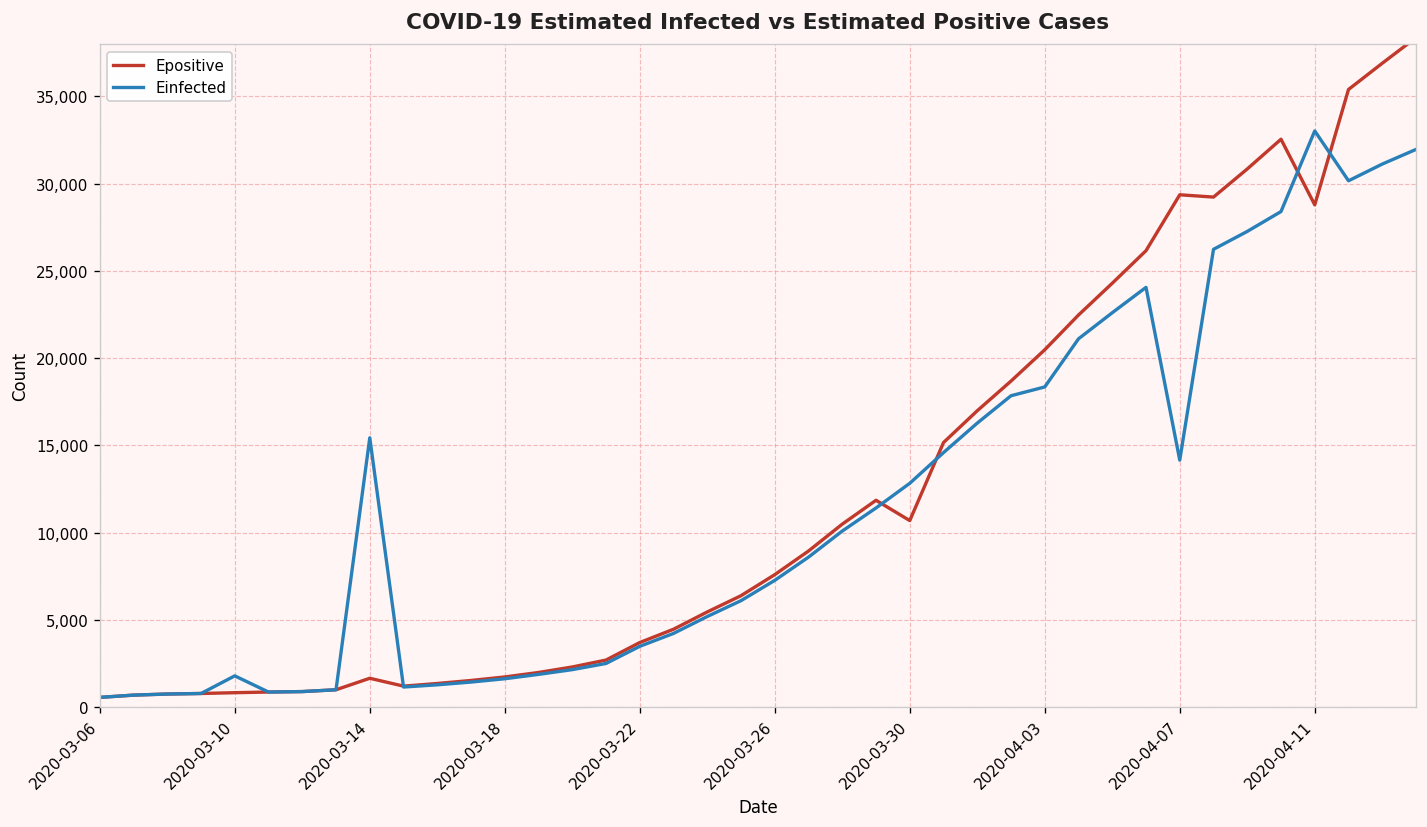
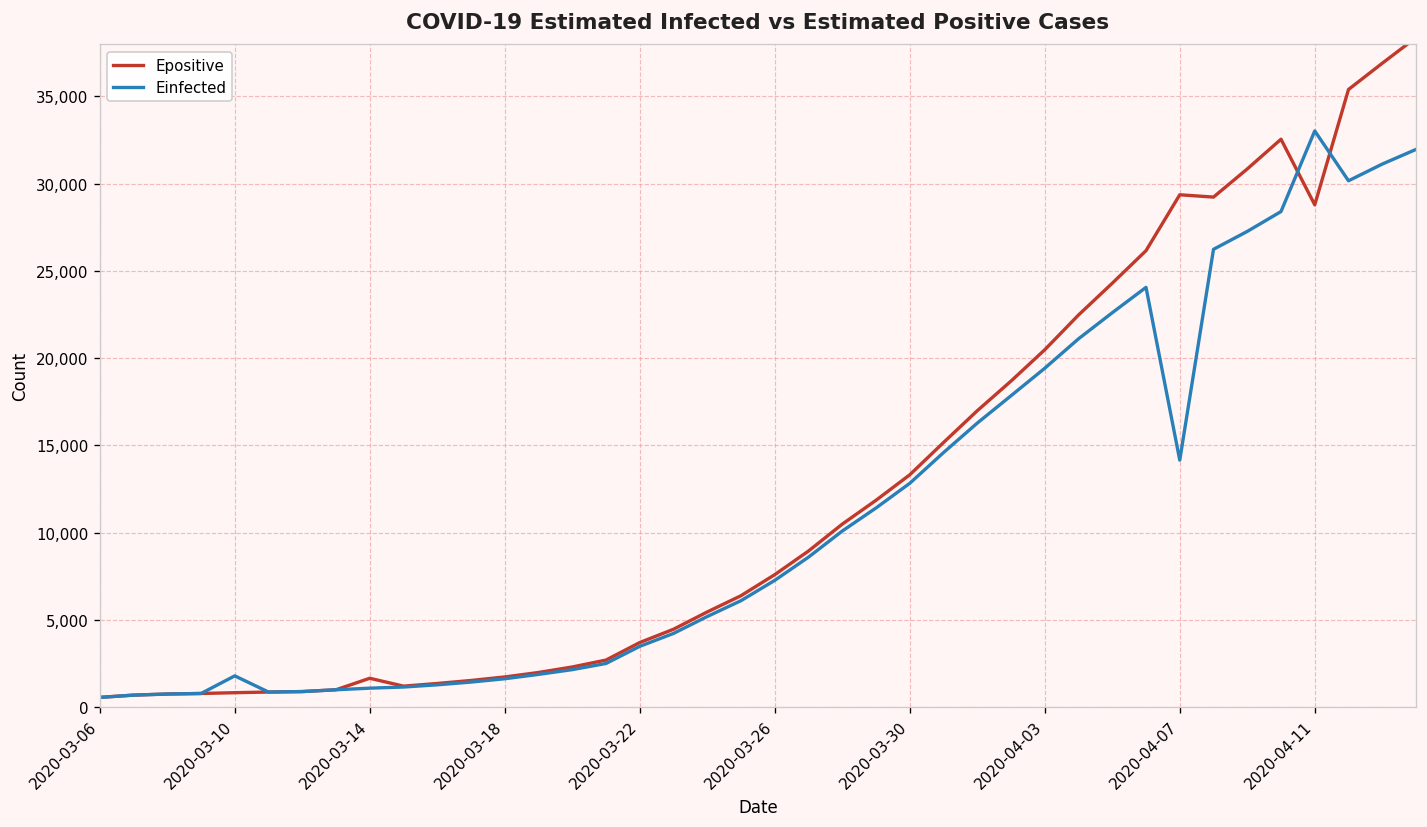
Einfected, 2020-03-14: 15,400 -> 1,100
Epositive, 2020-03-30: 10,700 -> 13,300
Einfected, 2020-04-03: 18,300 -> 19,400
